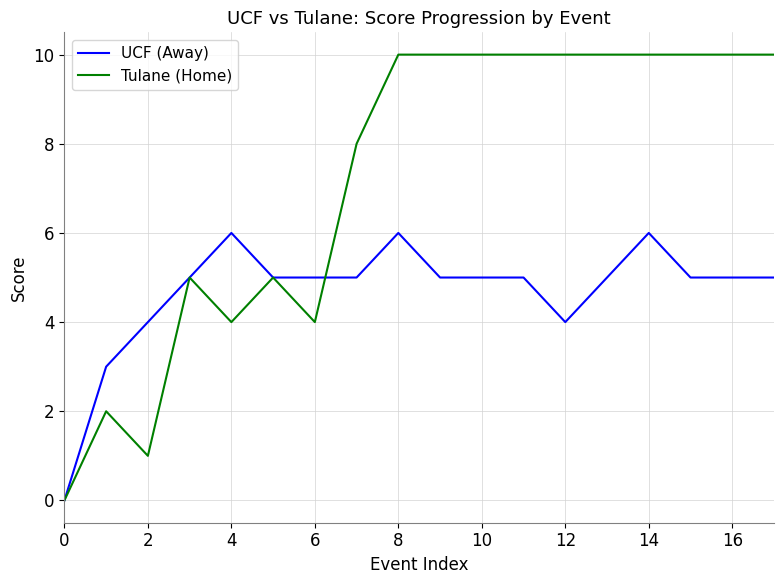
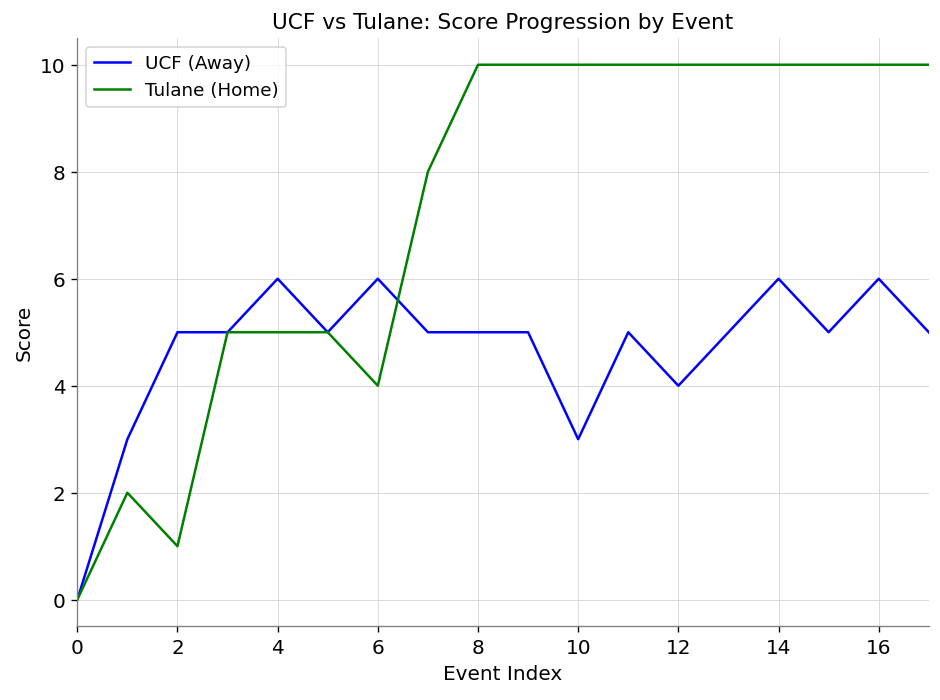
UCF (Away), 2: 4 -> 5
Tulane (Home), 4: 4 -> 5
UCF (Away), 6: 5 -> 6
UCF (Away), 8: 6 -> 5
UCF (Away), 10: 5 -> 3
UCF (Away), 16: 5 -> 6
